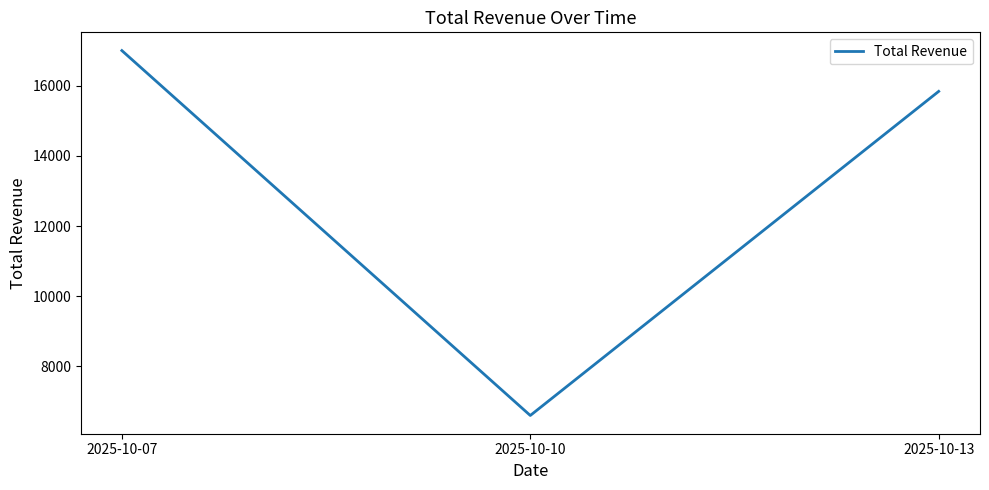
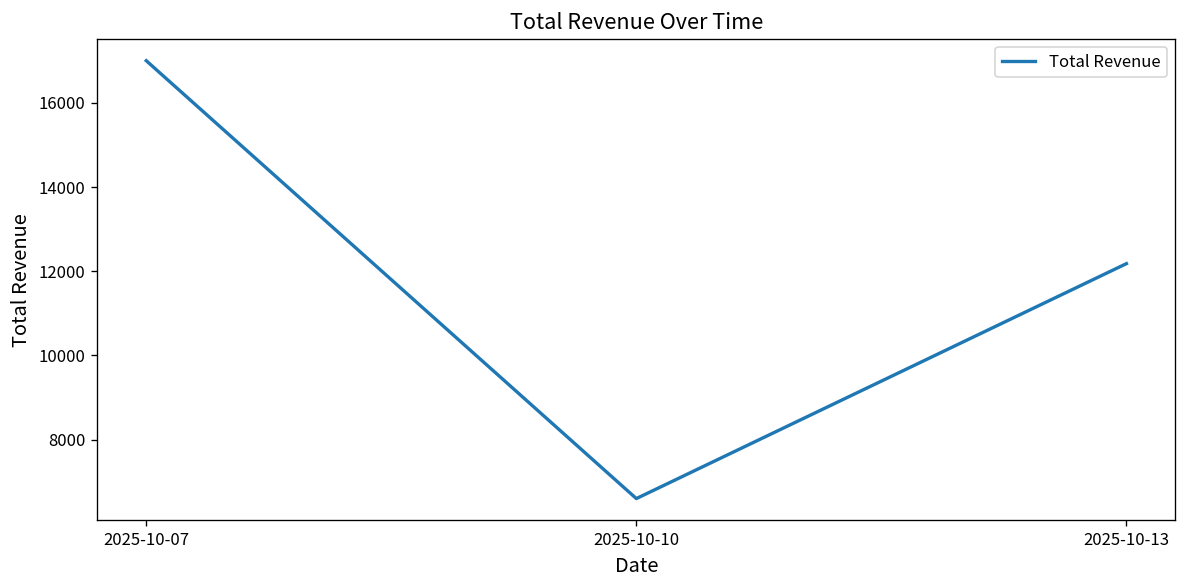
2025-10-13: 15800 -> 12200
